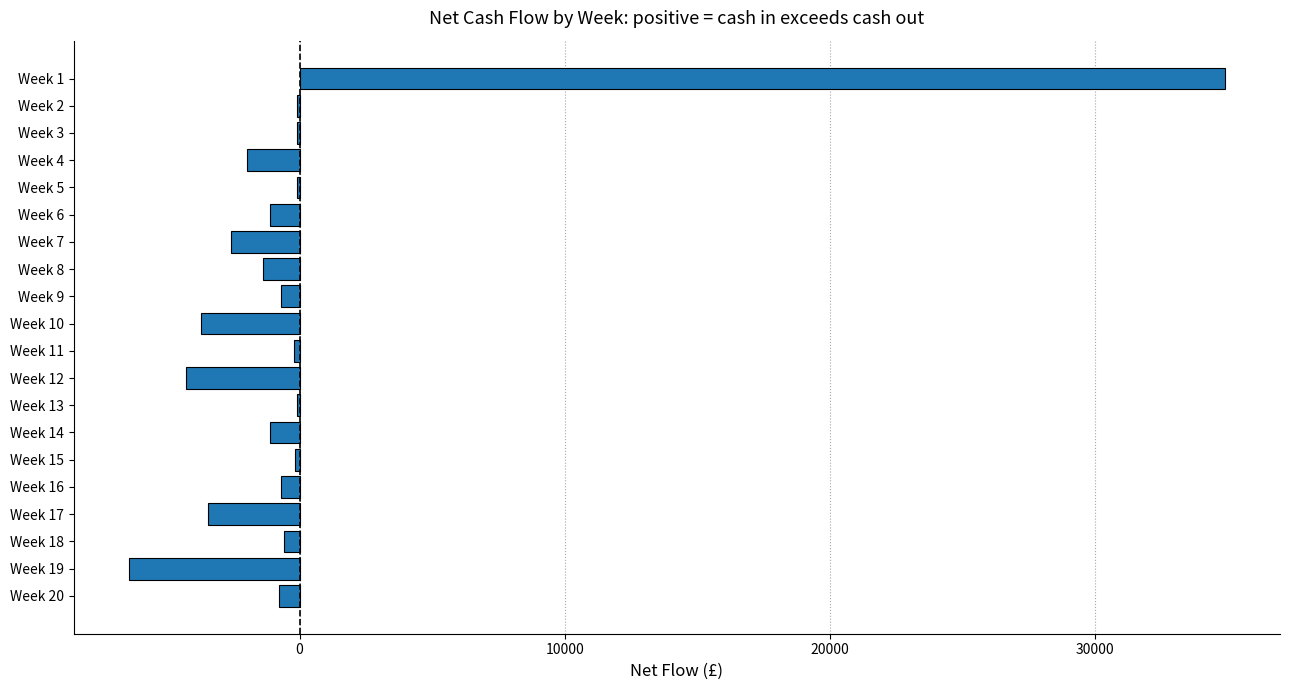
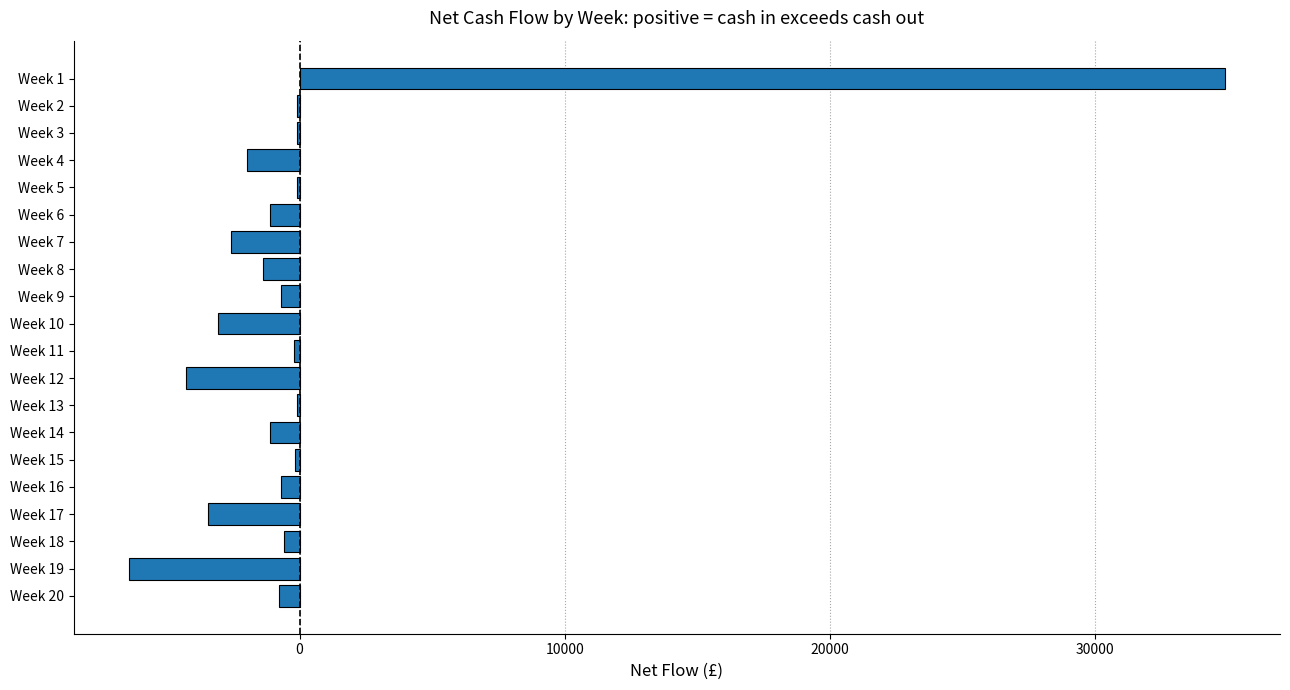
Week 10: -3700 -> -3100
